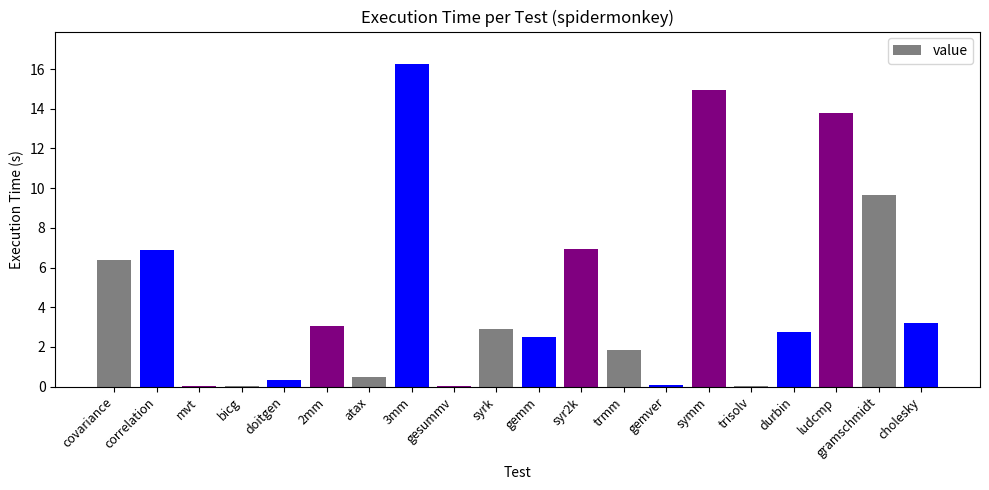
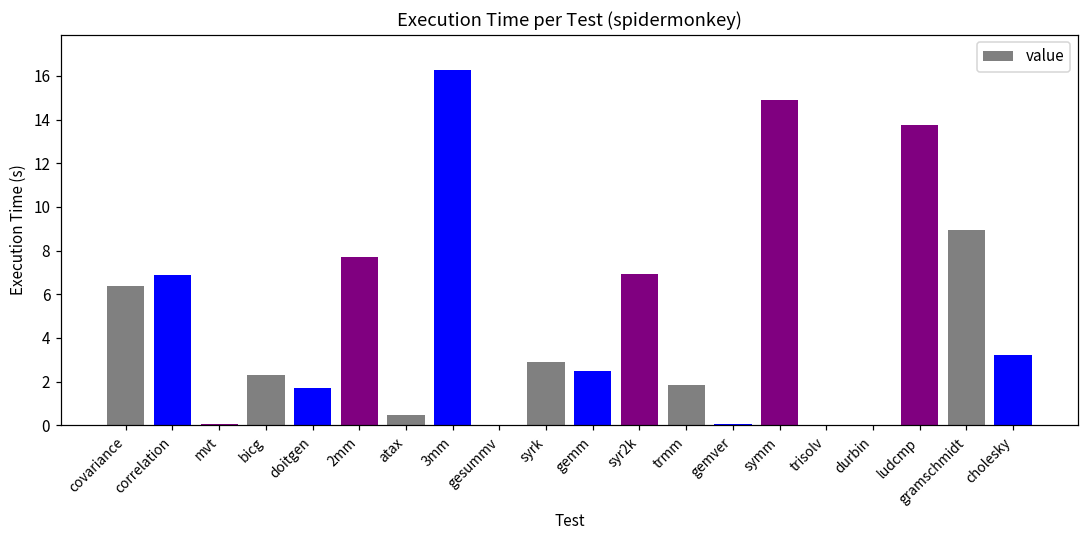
bicg: 0.0 -> 2.3
doitgen: 0.3 -> 1.7
2mm: 3.1 -> 7.7
durbin: 2.8 -> 0.0
gramschmidt: 9.7 -> 9.0
